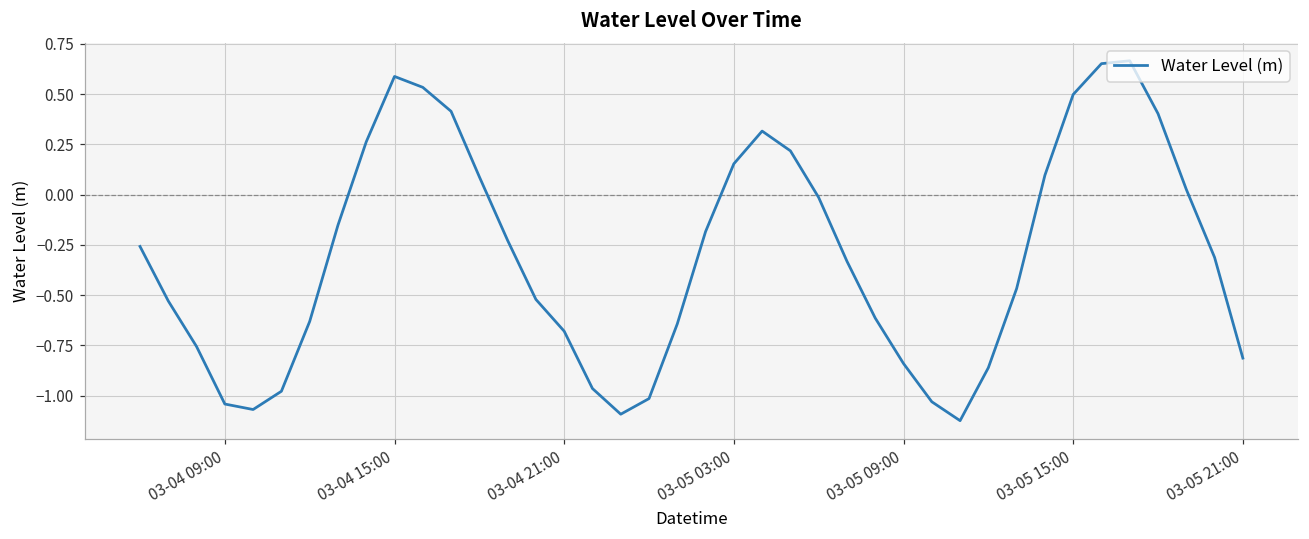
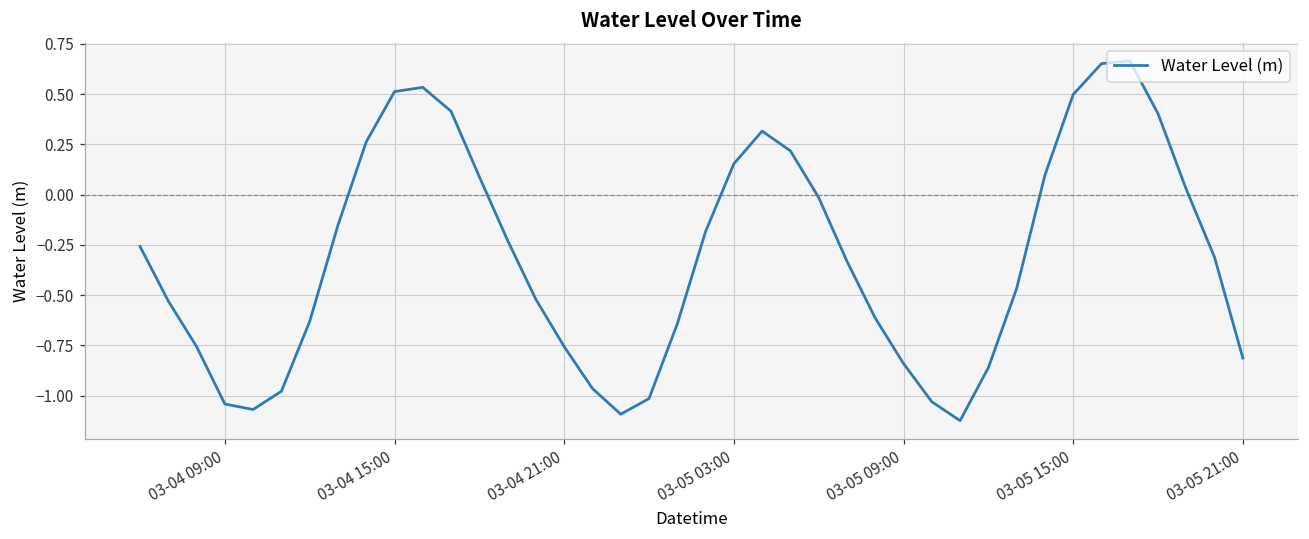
03-04 15:00: 0.59 -> 0.51
03-04 21:00: -0.68 -> -0.76
